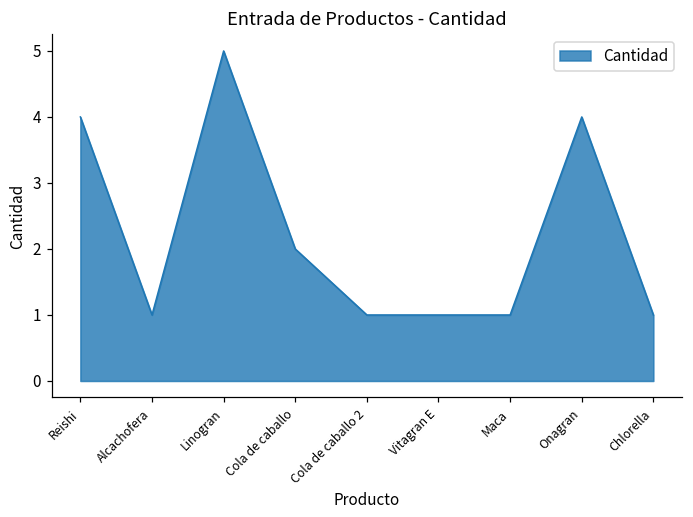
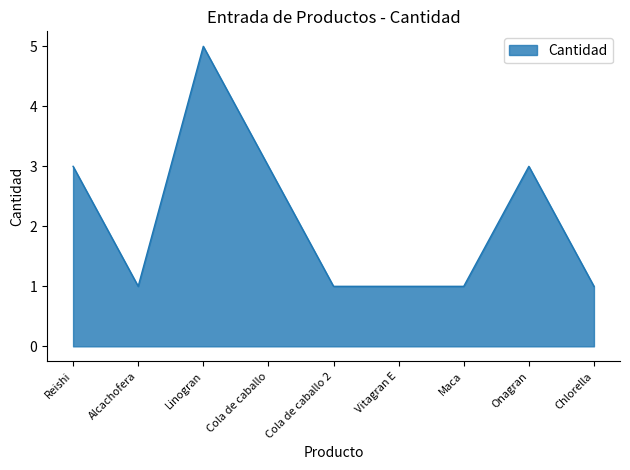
Reishi: 4 -> 3
Cola de caballo: 2 -> 3
Onagran: 4 -> 3
